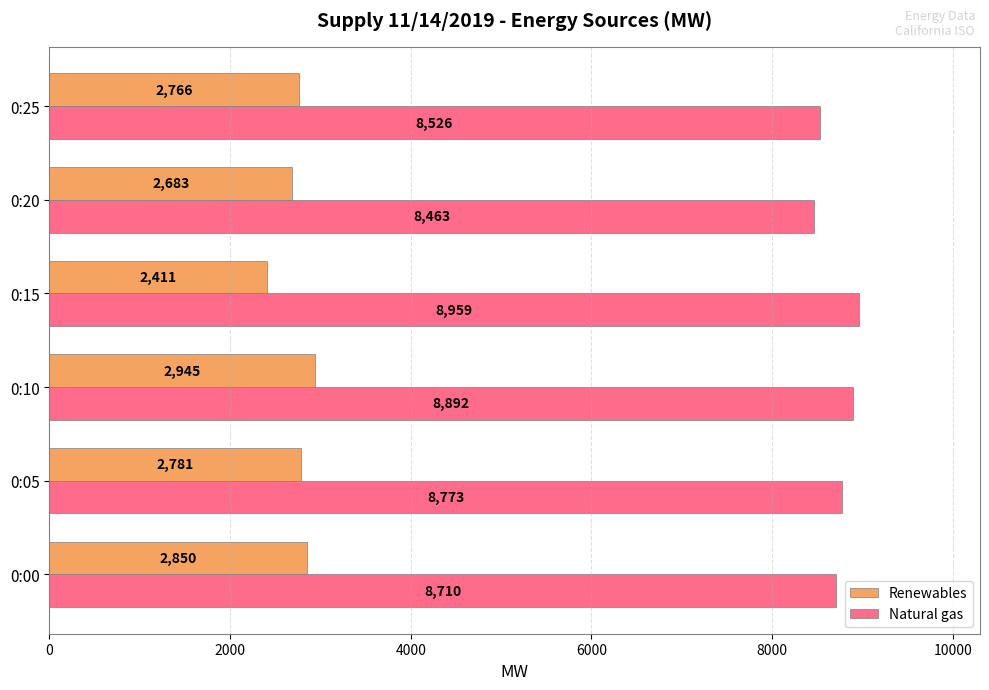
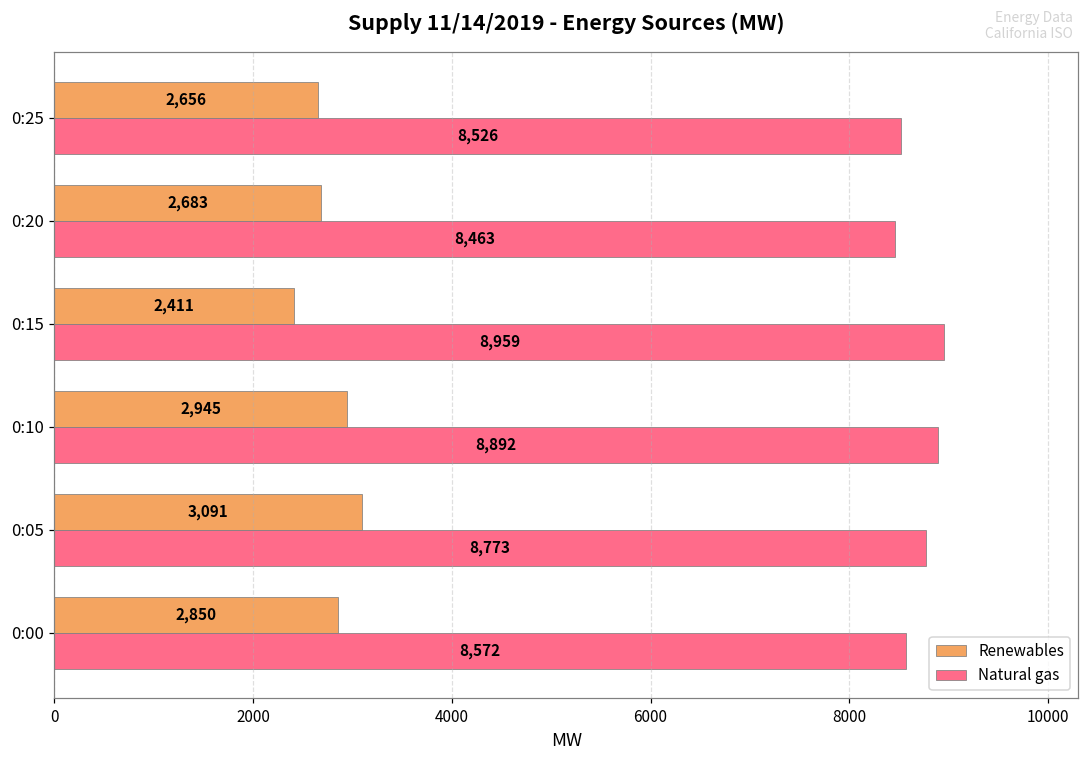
Renewables, 0:25: 2,766 -> 2,656
Renewables, 0:05: 2,781 -> 3,091
Natural gas, 0:00: 8,710 -> 8,572
